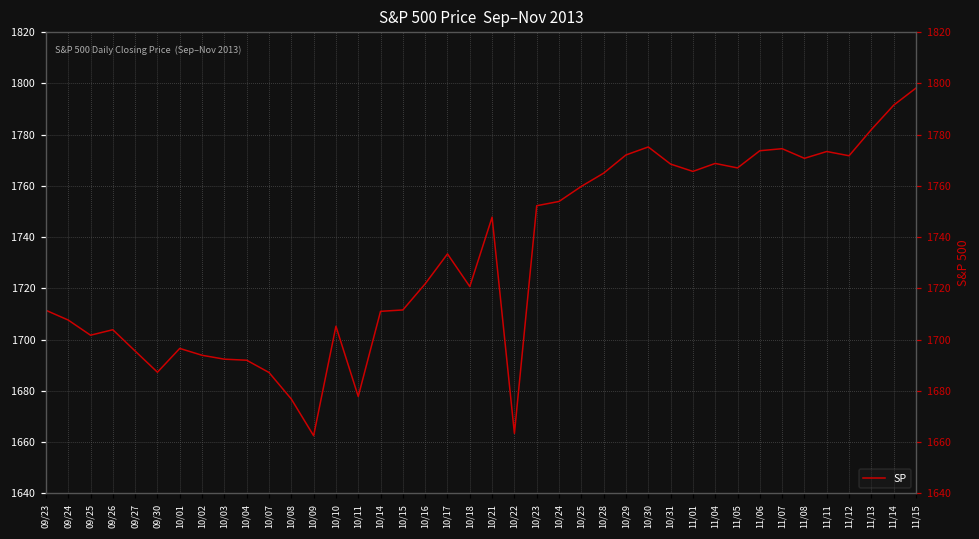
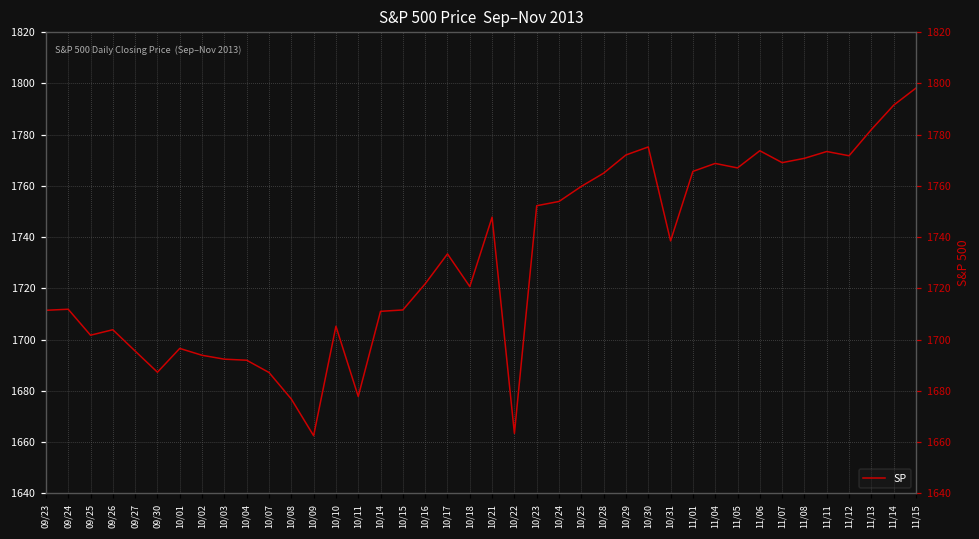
09/24: 1708 -> 1712
10/31: 1769 -> 1739
11/07: 1775 -> 1769
